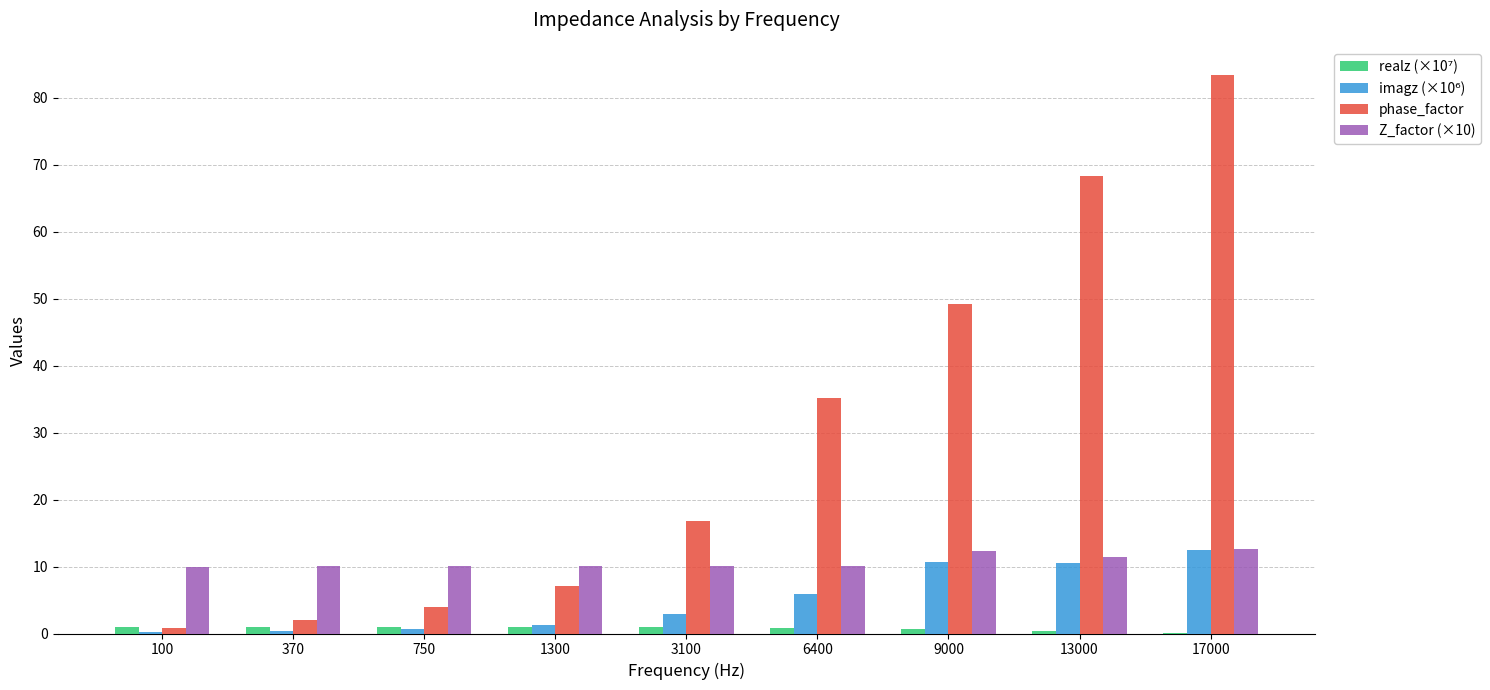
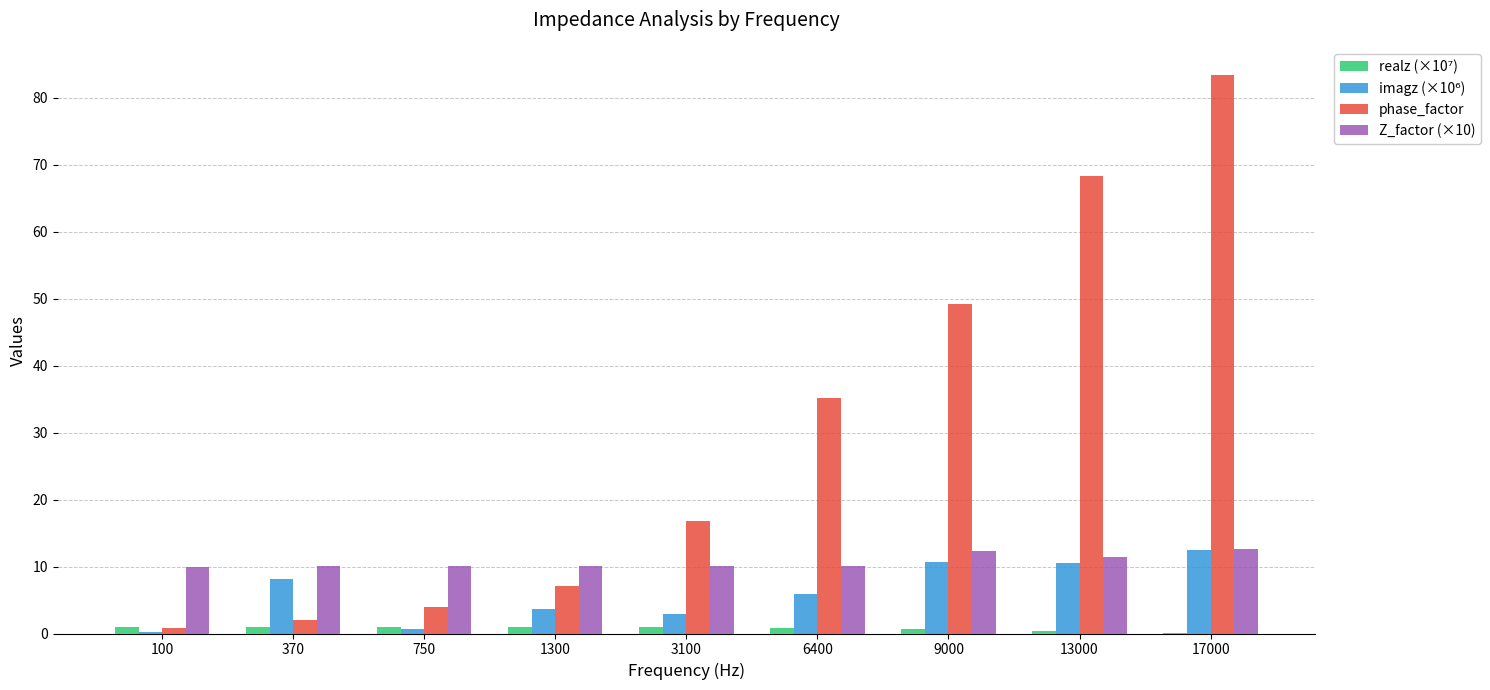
imagz (×10⁶), 370: 0 -> 8
imagz (×10⁶), 1300: 1 -> 4
